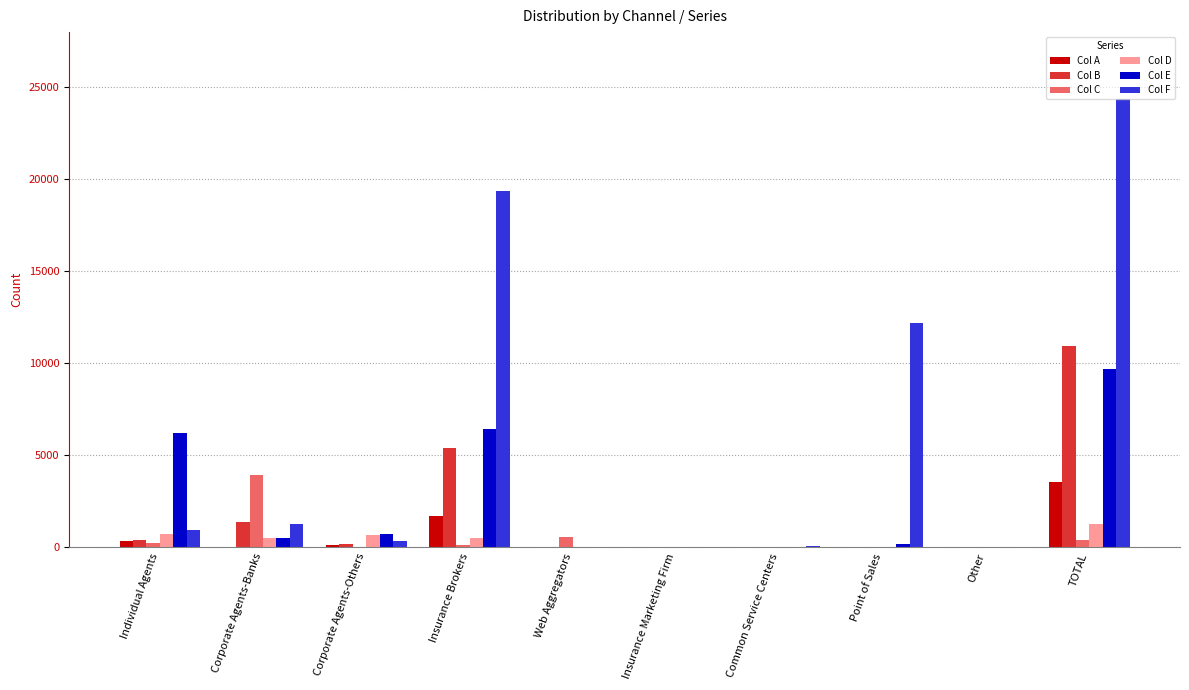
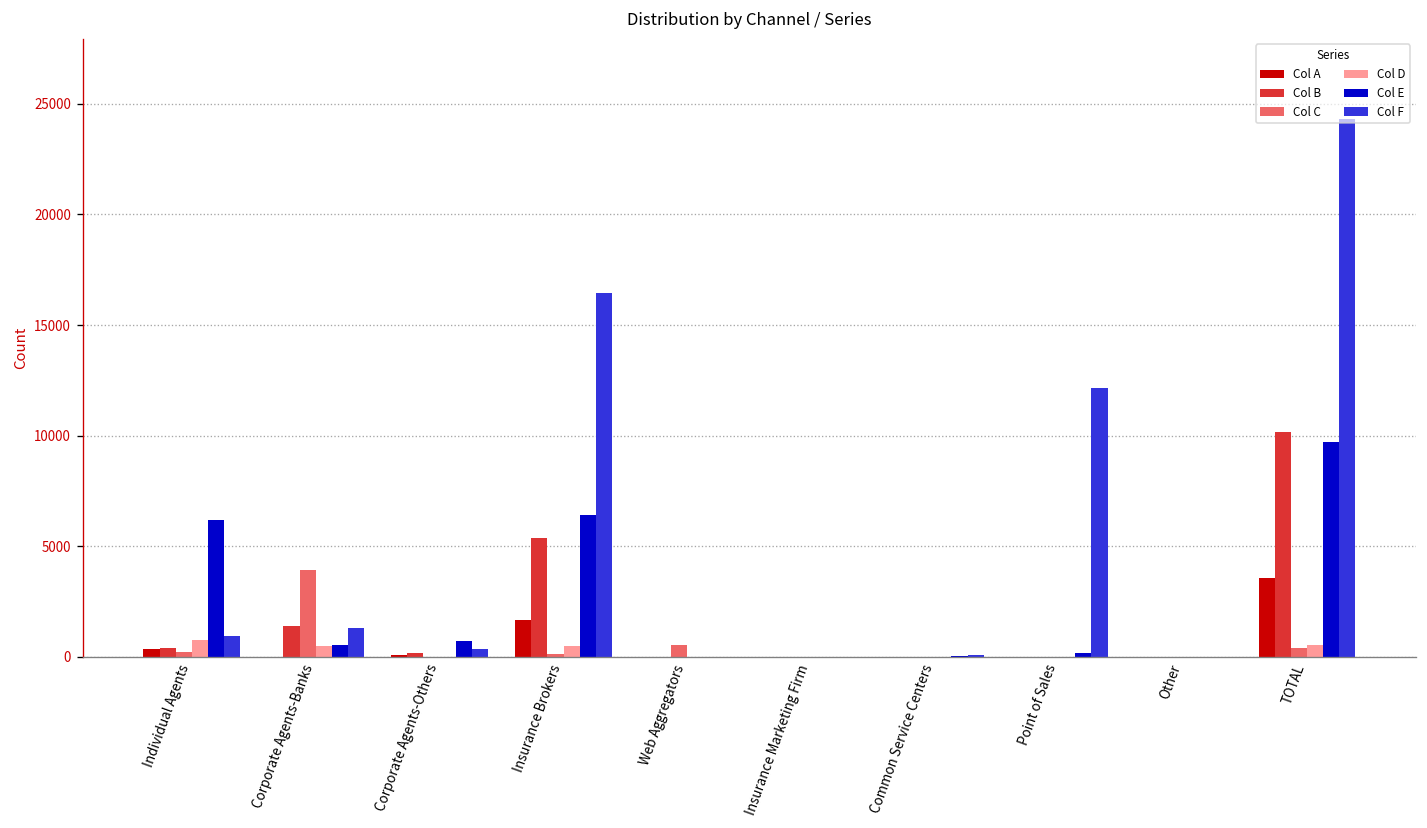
Col D, Corporate Agents-Others: 700 -> 0
Col F, Insurance Brokers: 19400 -> 16500
Col B, TOTAL: 10900 -> 10200
Col D, TOTAL: 1300 -> 500
